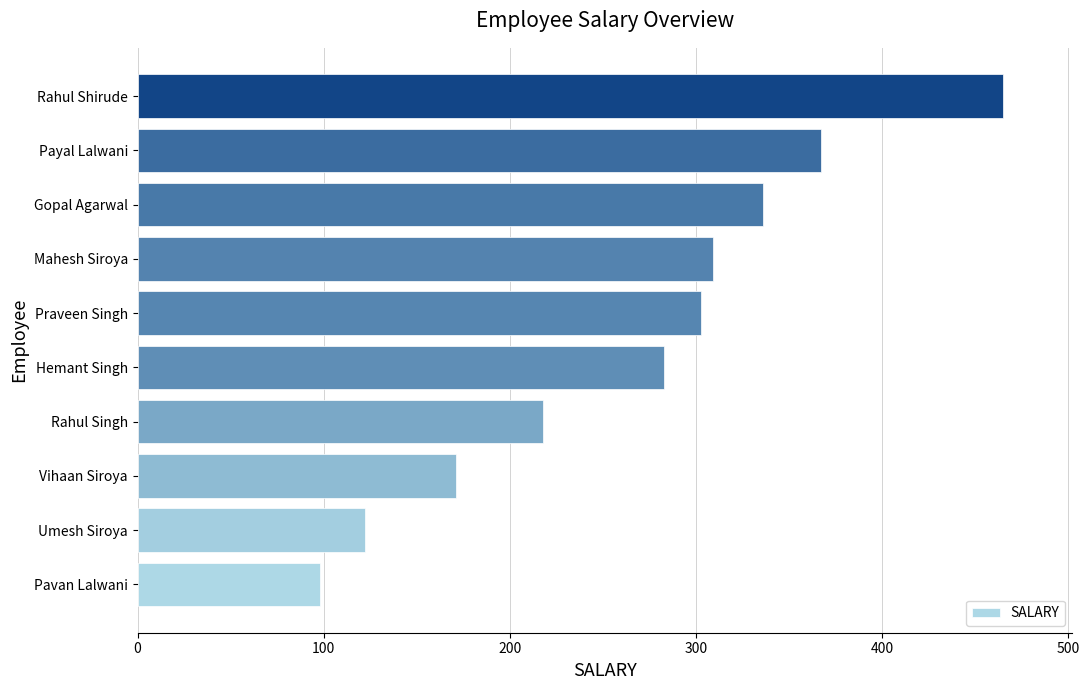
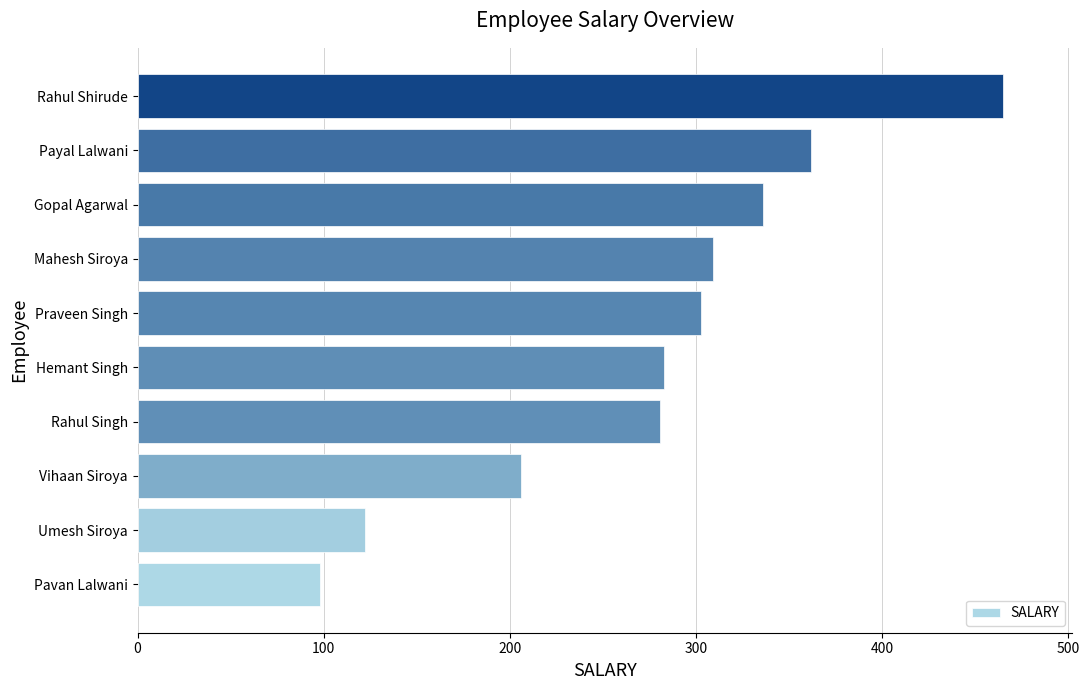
Payal Lalwani: 367 -> 362
Rahul Singh: 218 -> 281
Vihaan Siroya: 171 -> 206
